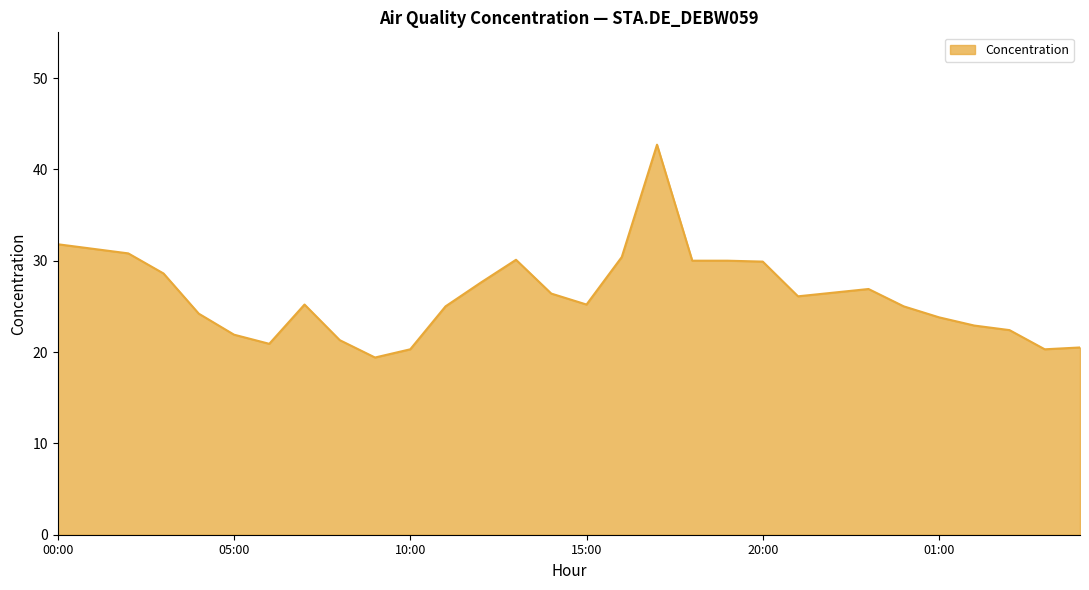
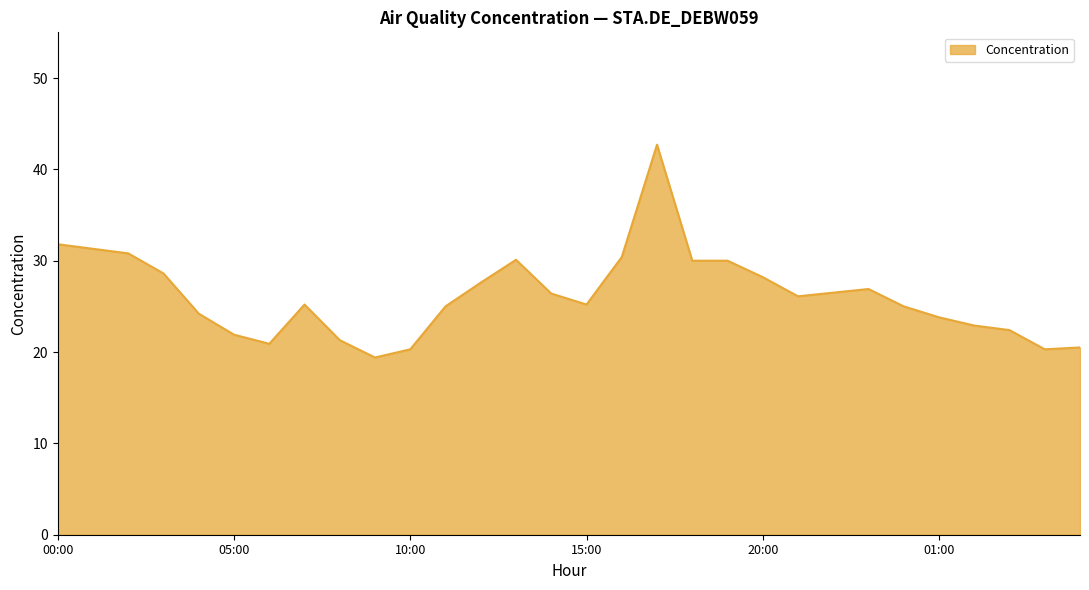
20:00: 30 -> 28
